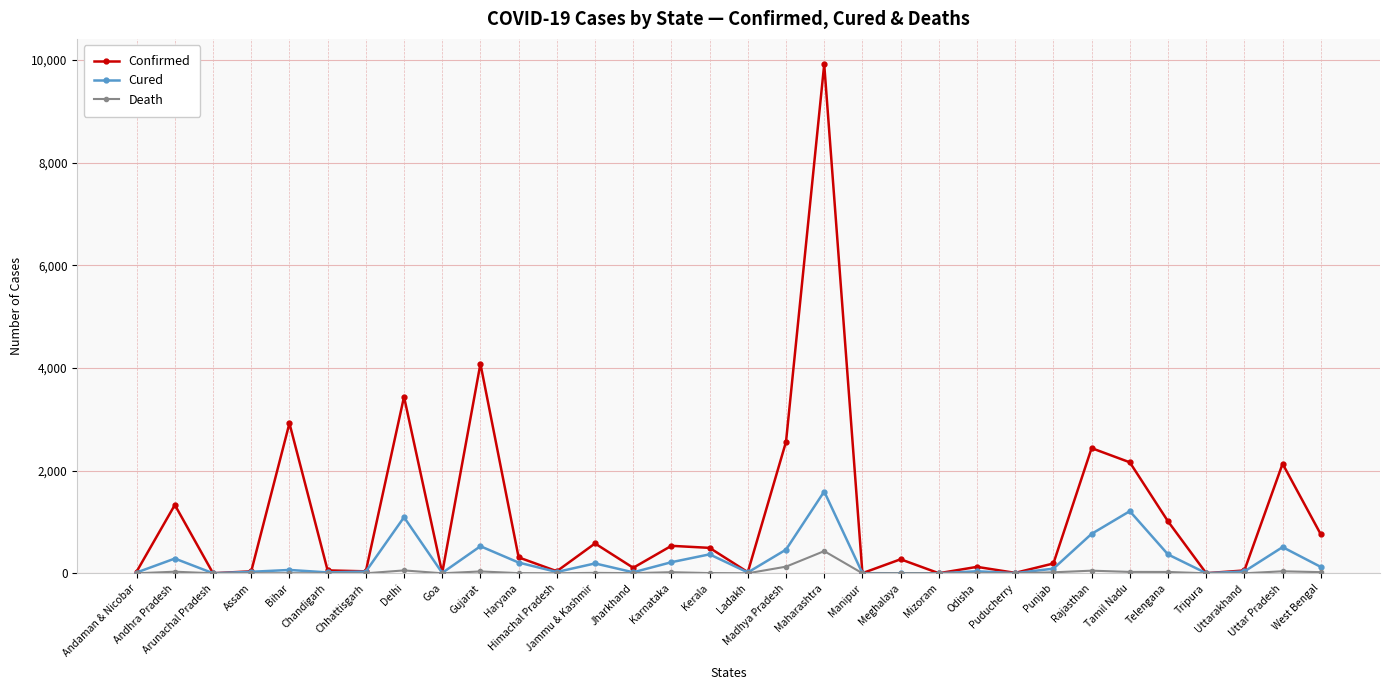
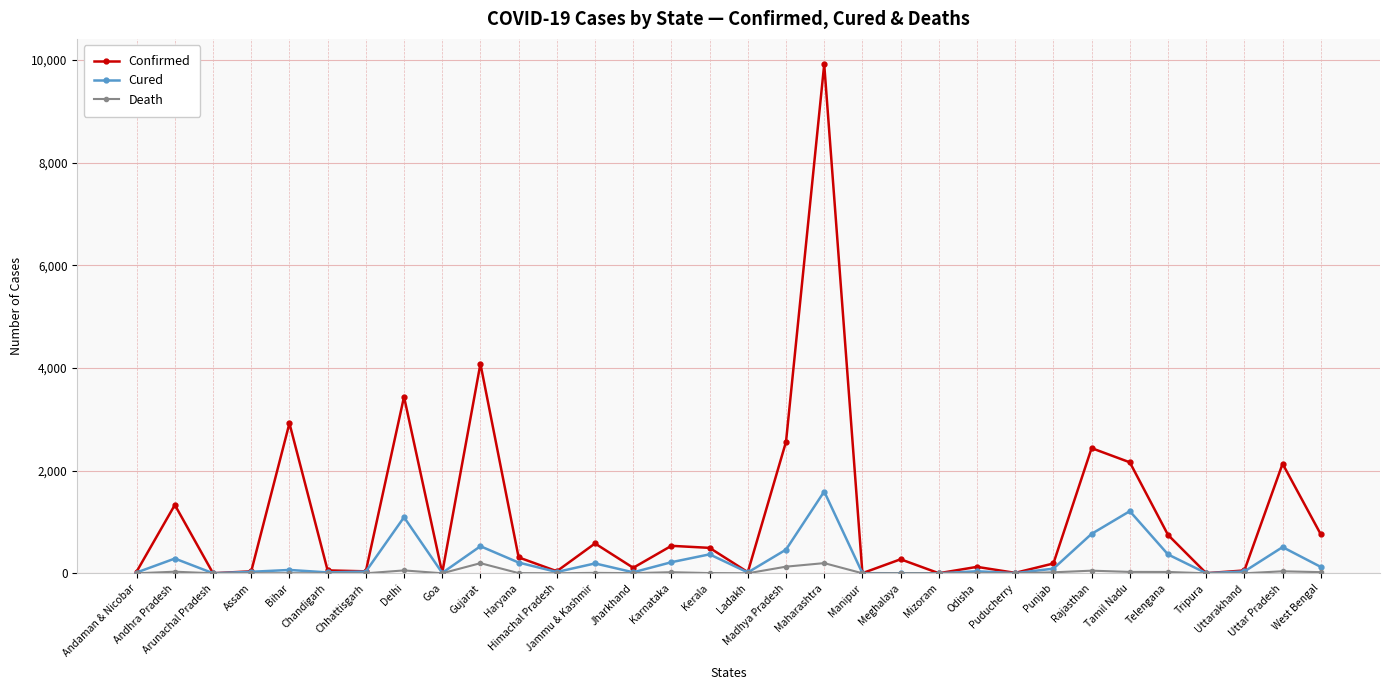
Death, Gujarat: 0 -> 200
Death, Maharashtra: 400 -> 200
Confirmed, Telengana: 1,000 -> 700
